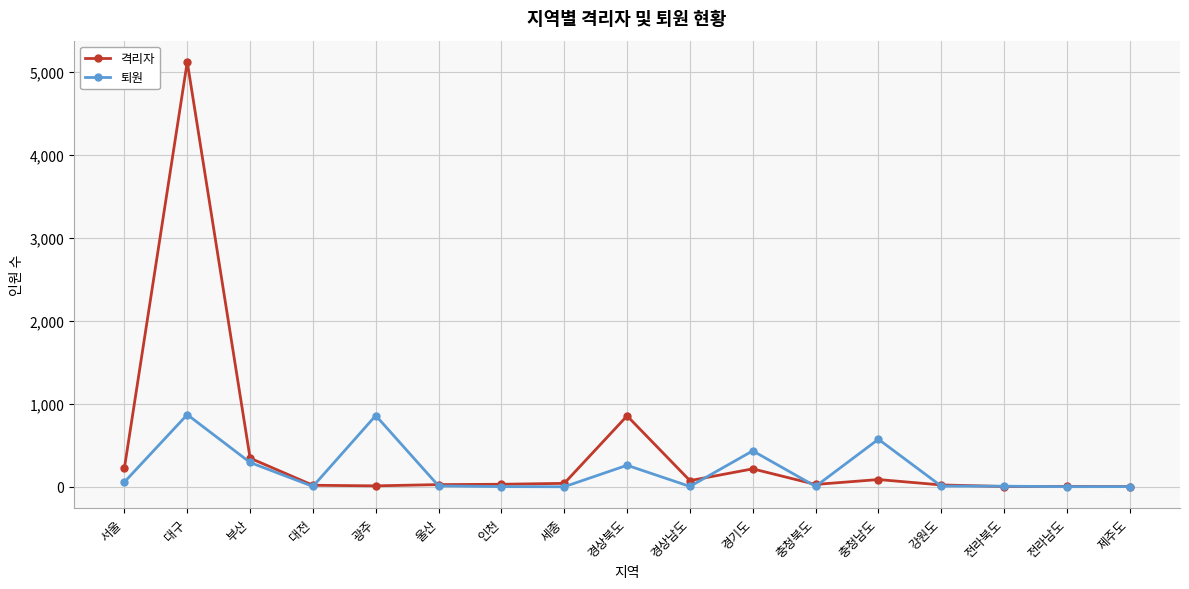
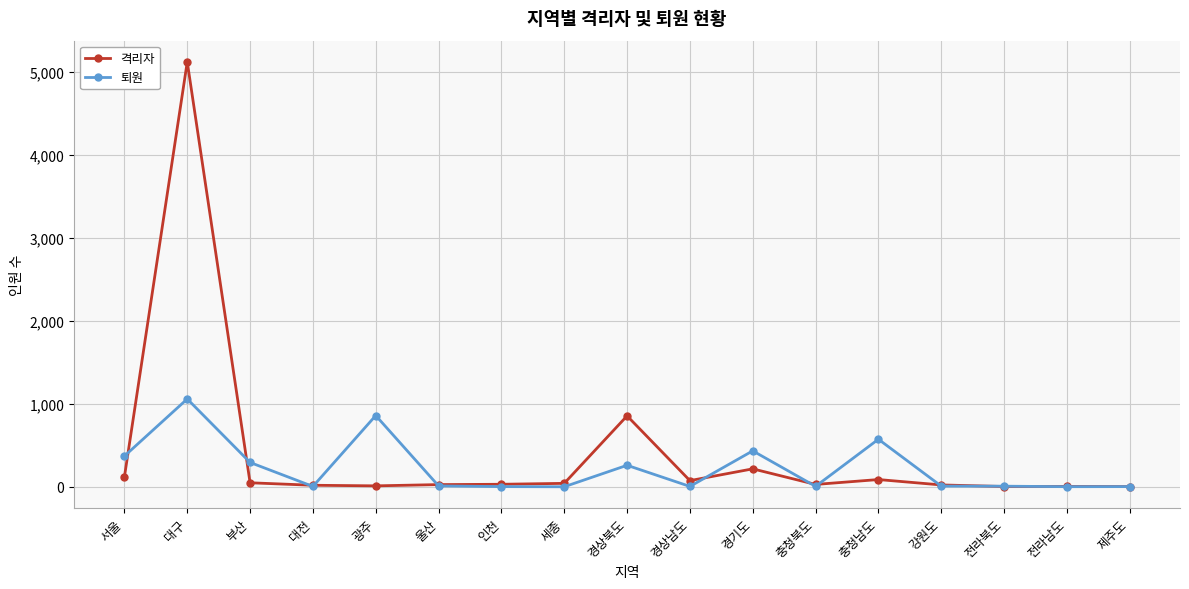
격리자, 서울: 200 -> 100
퇴원, 서울: 100 -> 400
퇴원, 대구: 900 -> 1,100
격리자, 부산: 300 -> 0
